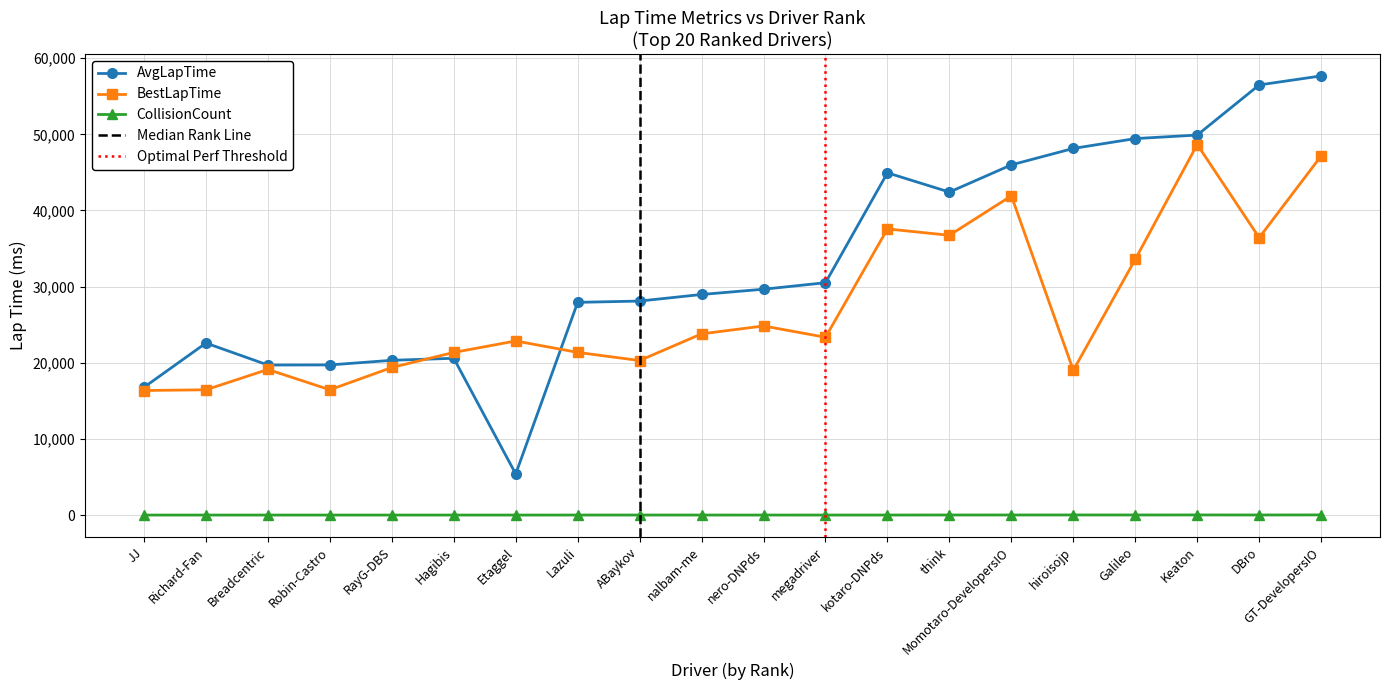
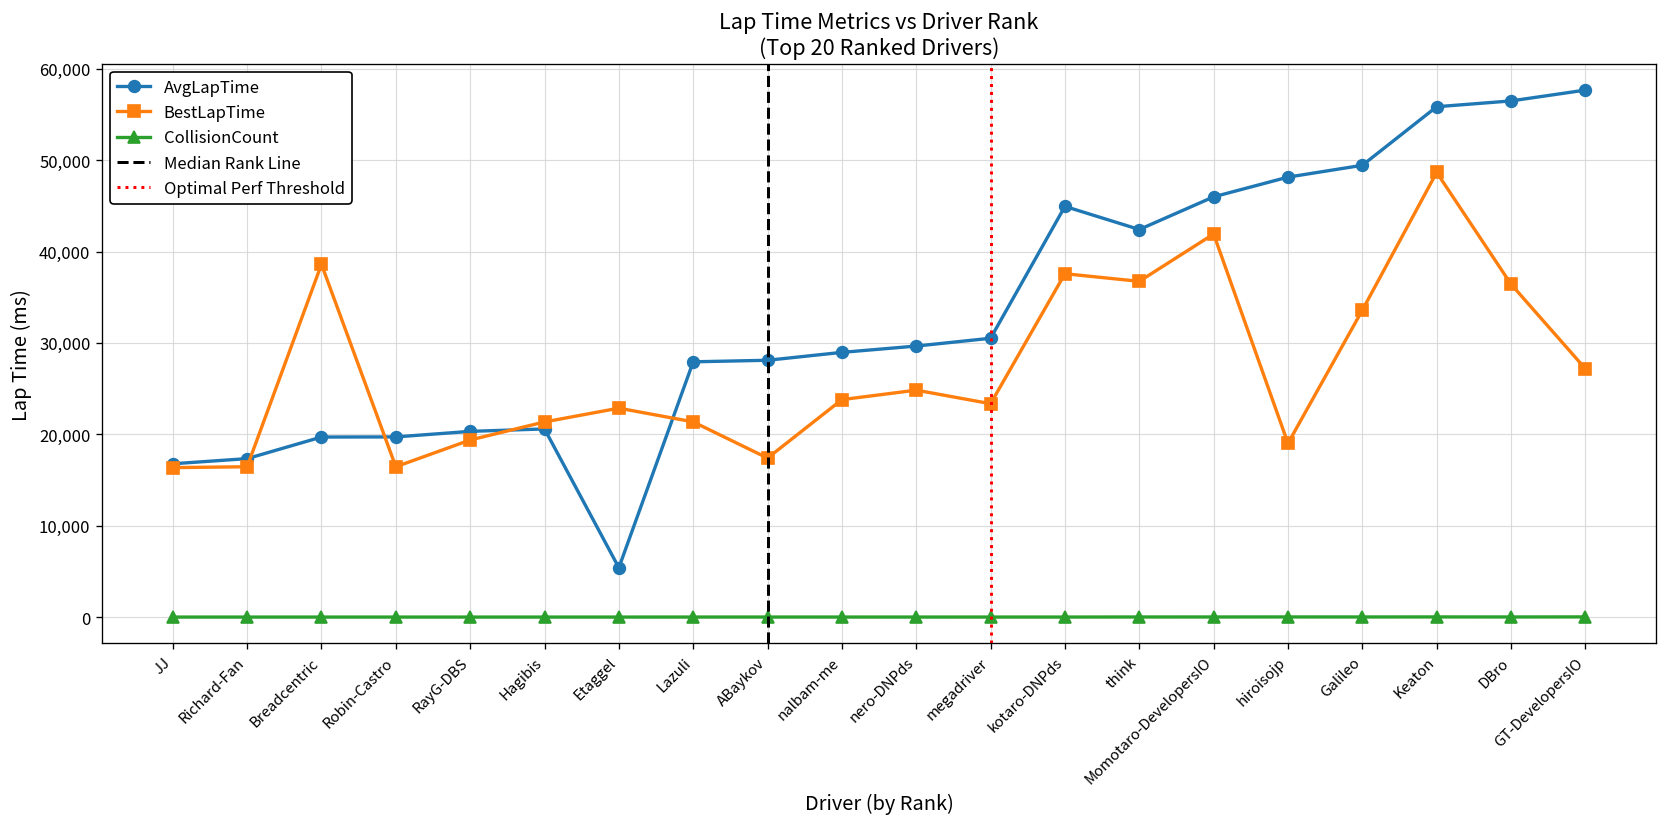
AvgLapTime, Richard-Fan: 23,000 -> 17,000
BestLapTime, Breadcentric: 19,000 -> 39,000
BestLapTime, ABaykov: 20,000 -> 17,000
AvgLapTime, Keaton: 50,000 -> 56,000
BestLapTime, GT-DevelopersIO: 47,000 -> 27,000
